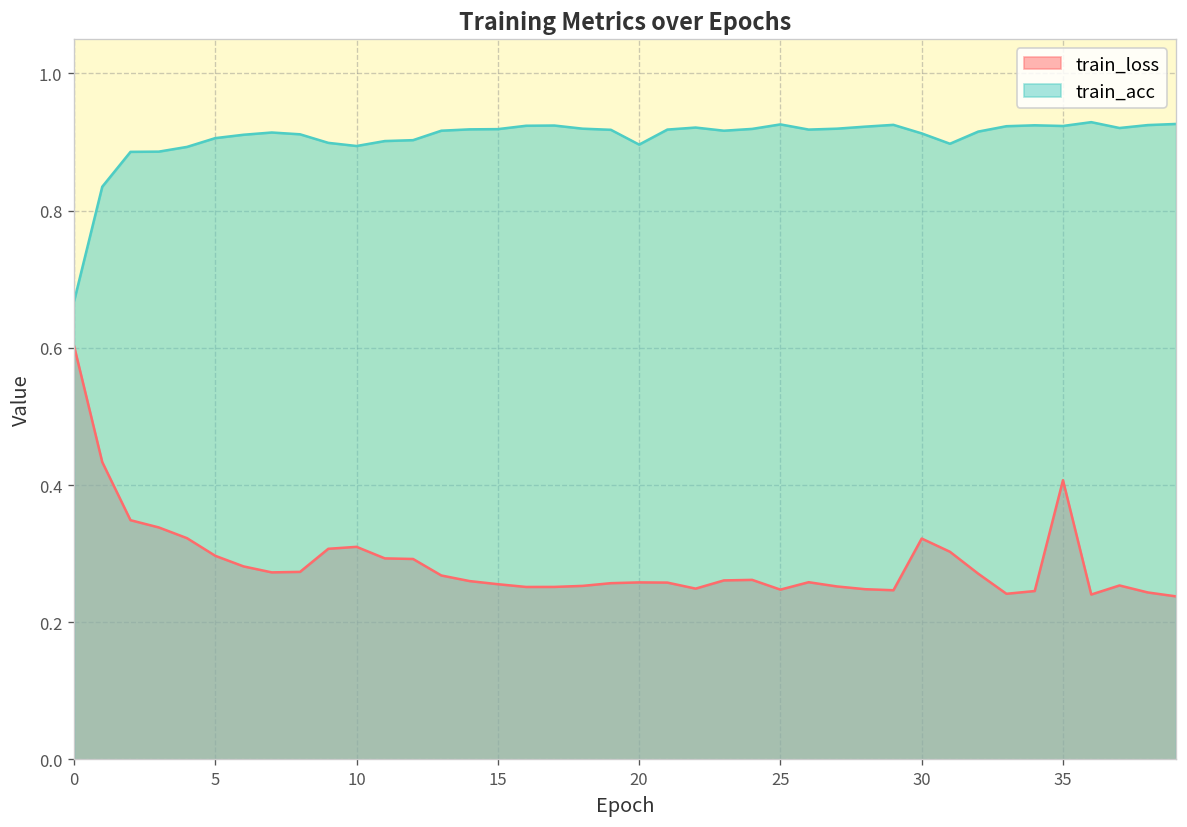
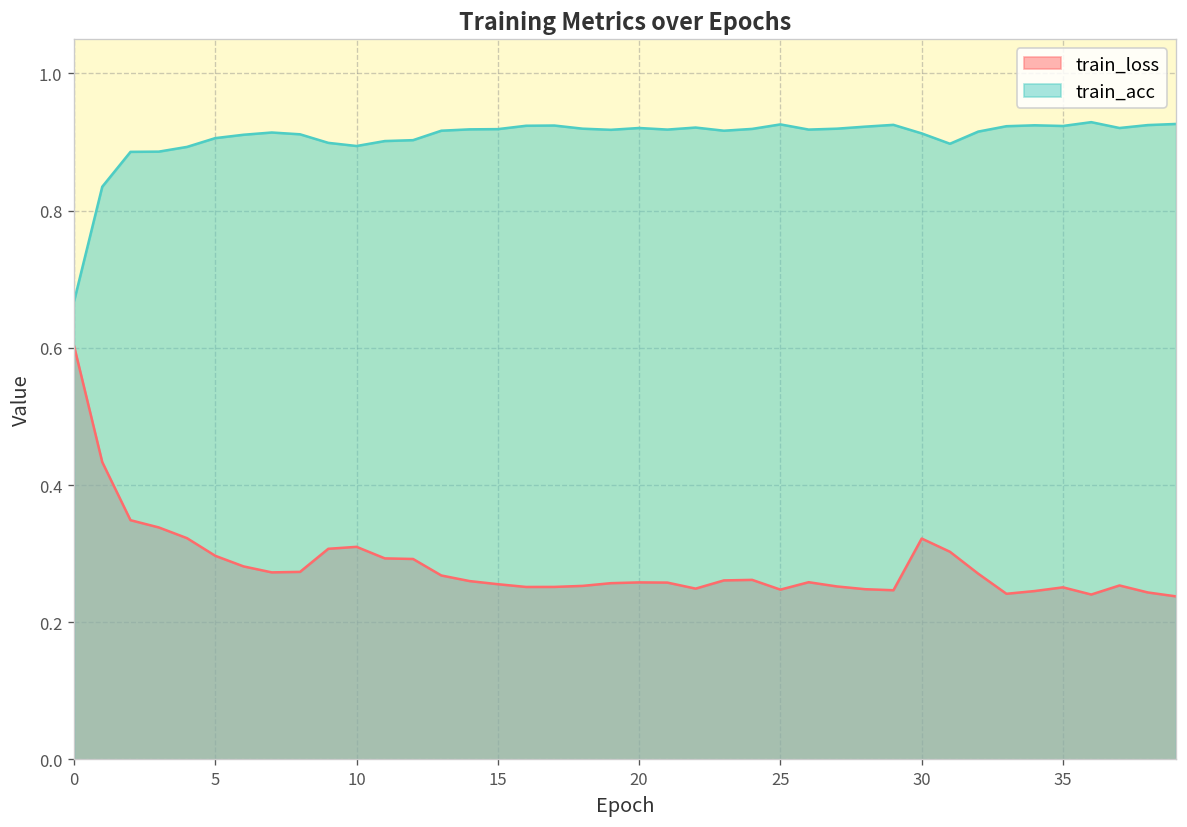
train_acc, 20: 0.90 -> 0.92
train_loss, 35: 0.41 -> 0.25
